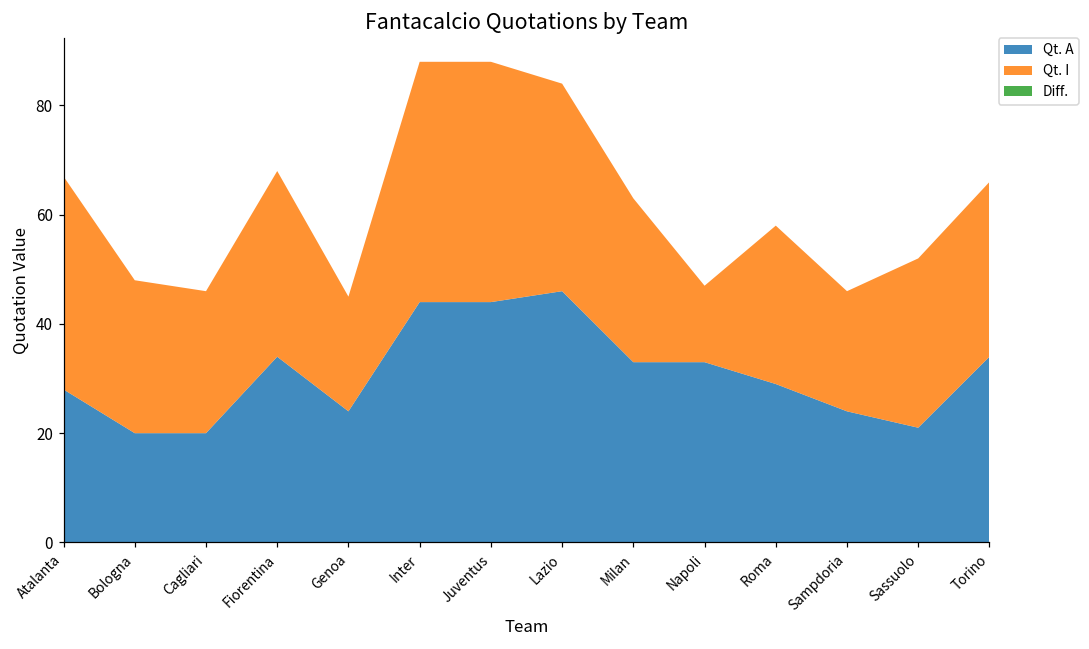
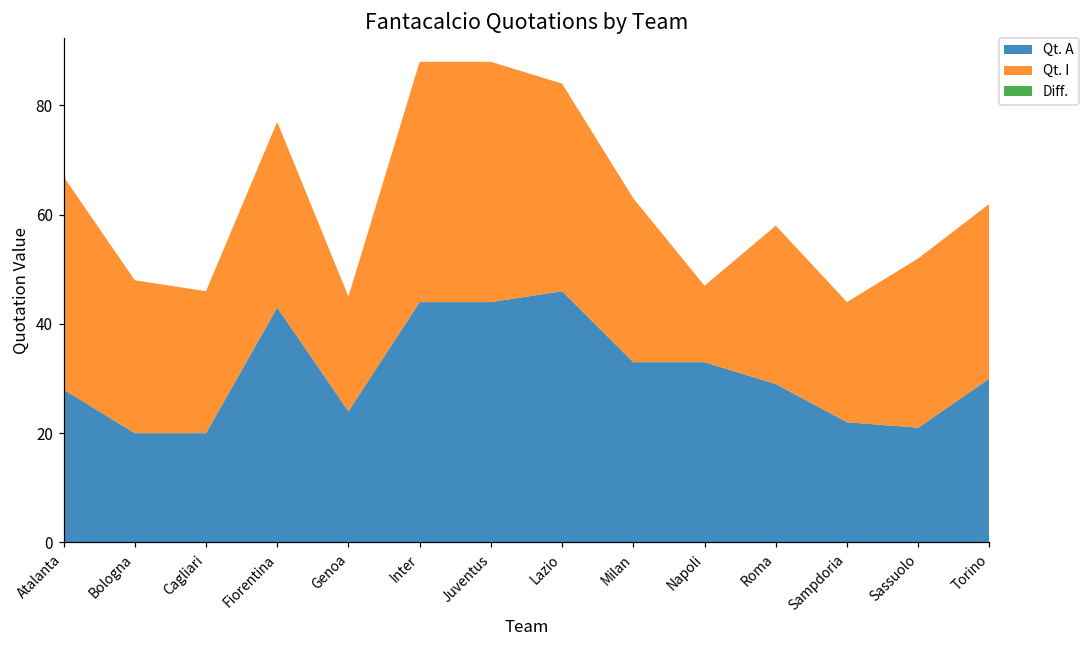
Qt. A, Fiorentina: 34 -> 43
Qt. A, Sampdoria: 24 -> 22
Qt. A, Torino: 34 -> 30
